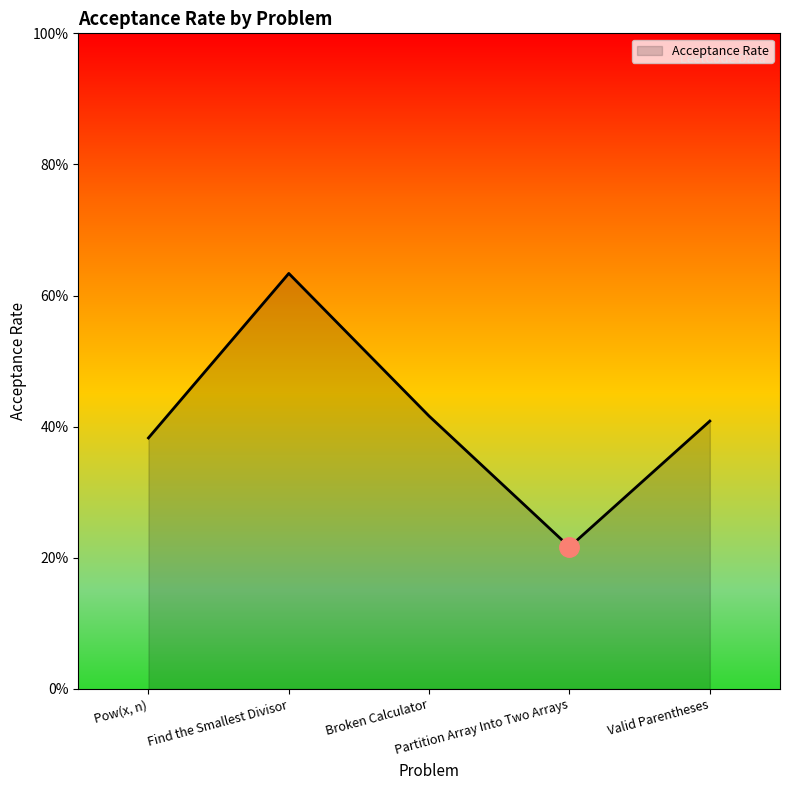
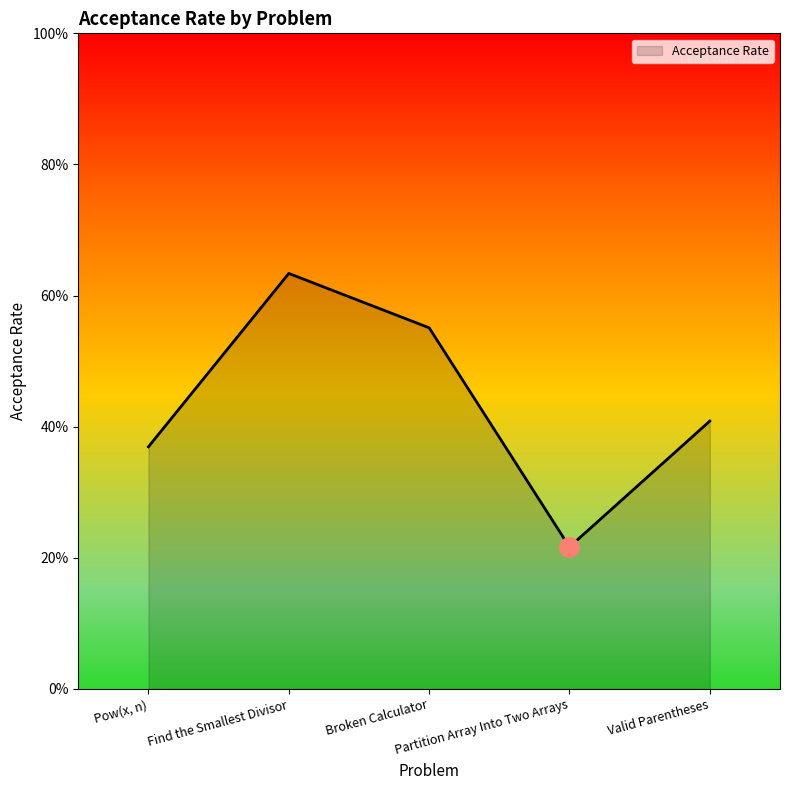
Acceptance Rate, Pow(x, n): 38% -> 37%
Acceptance Rate, Broken Calculator: 42% -> 55%
